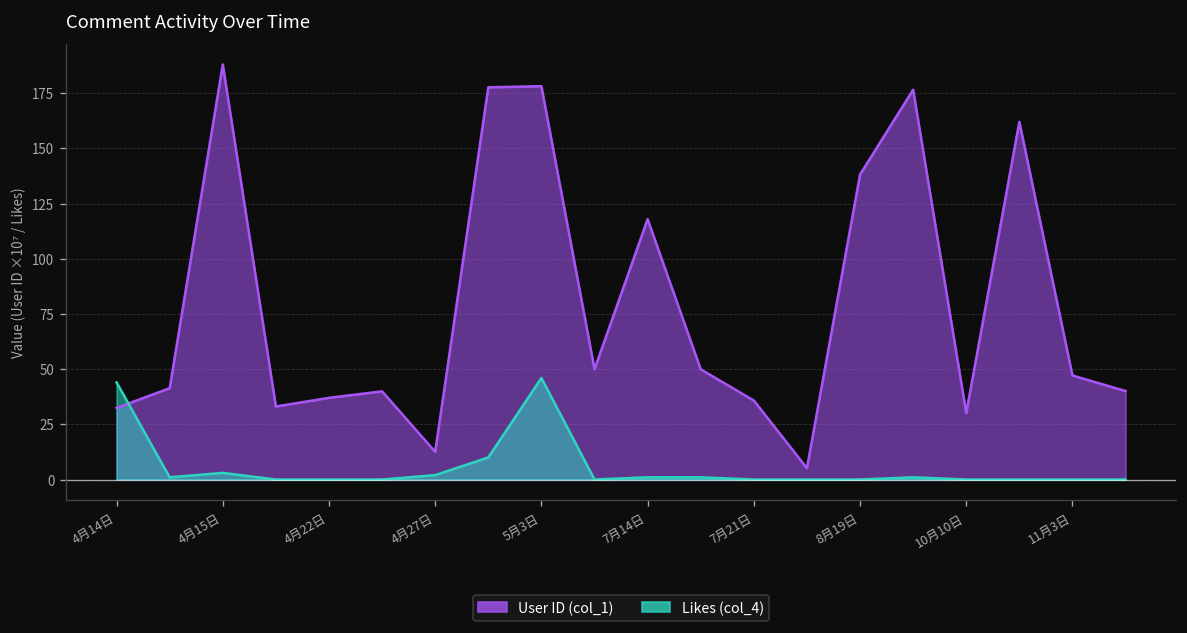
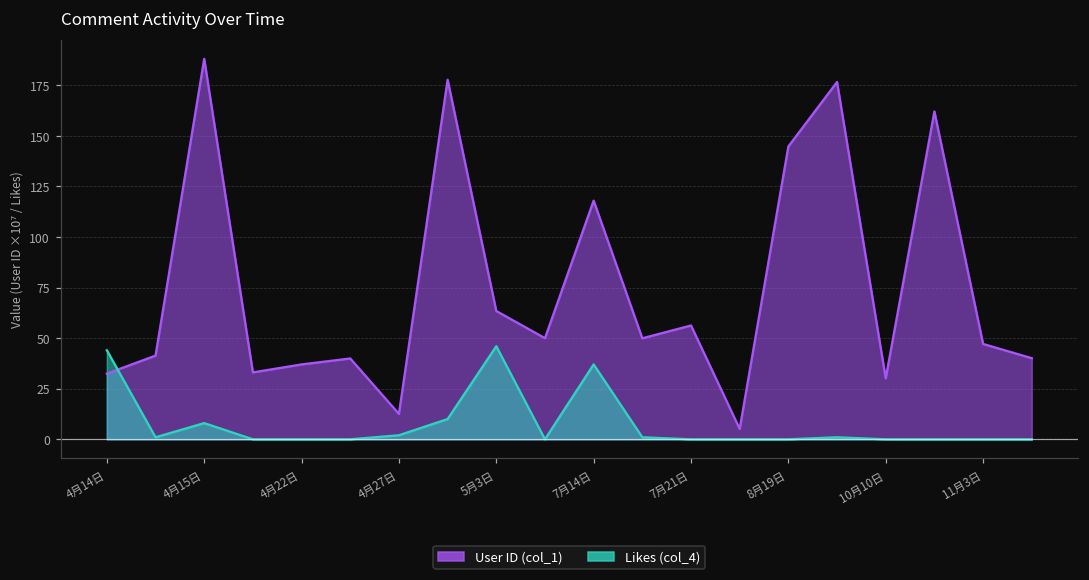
Likes (col_4), 4月15日: 3 -> 8
User ID (col_1), 5月3日: 178 -> 63
Likes (col_4), 7月14日: 1 -> 37
User ID (col_1), 7月21日: 36 -> 56
User ID (col_1), 8月19日: 138 -> 145
